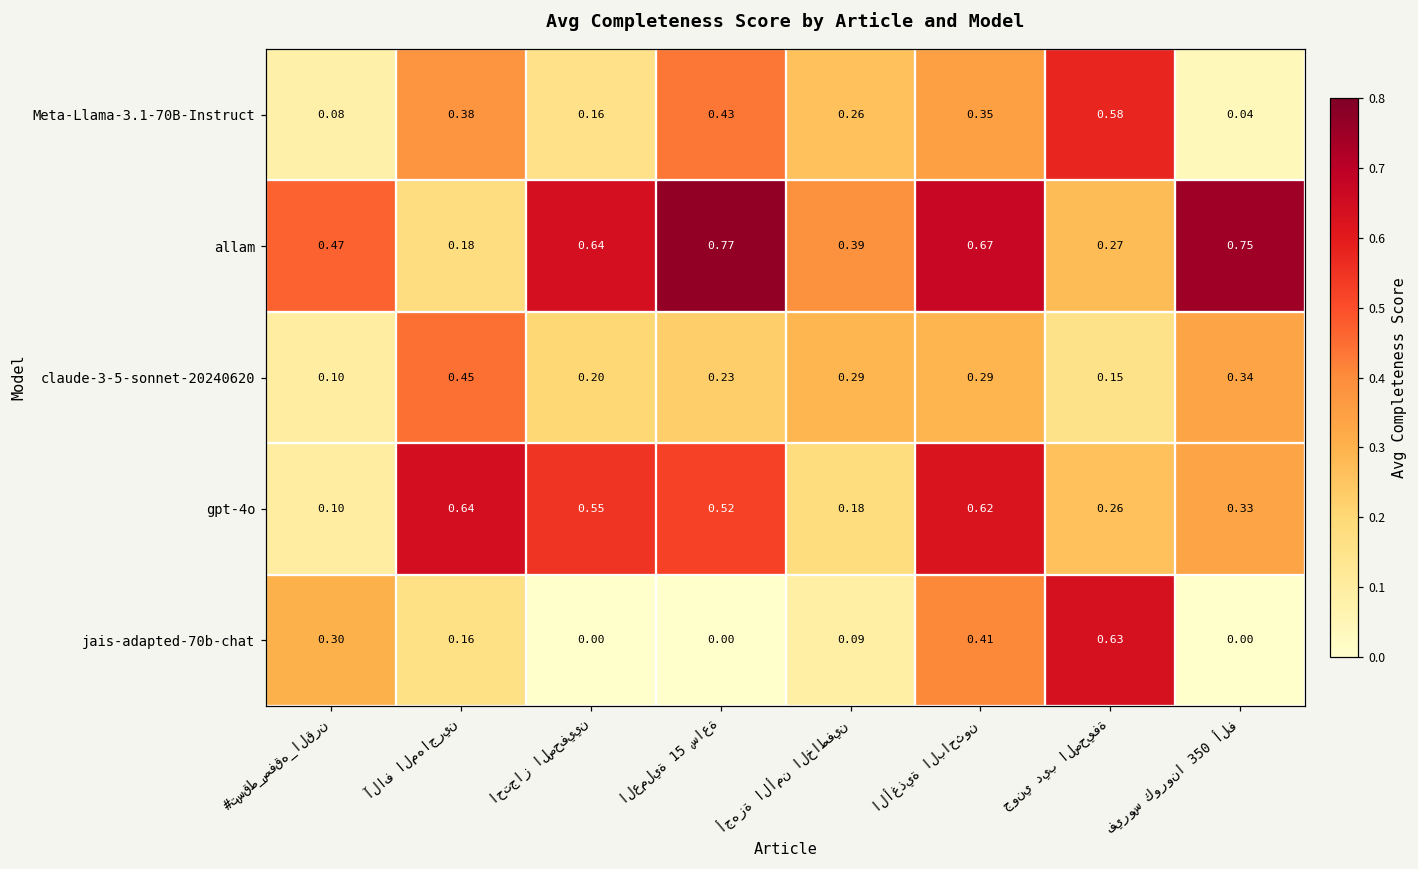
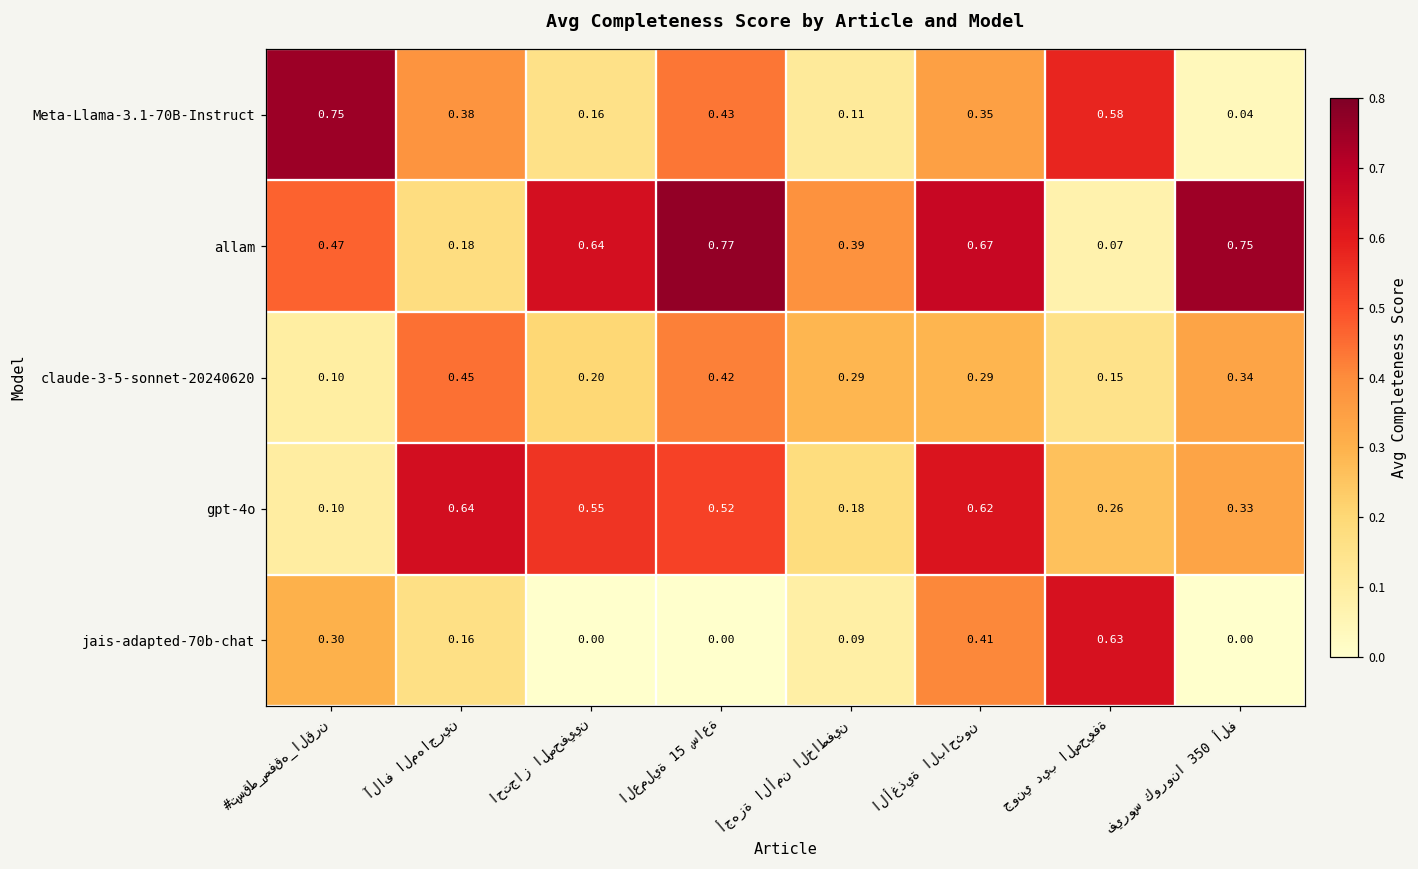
Meta-Llama-3.1-70B-Instruct, #تسقط_صفقه_القرن: 0.08 -> 0.75
Meta-Llama-3.1-70B-Instruct, أجهزة الأمن الخاطفين: 0.26 -> 0.11
allam, جوني ديب الصحيفة: 0.27 -> 0.07
claude-3-5-sonnet-20240620, العملية 15 ساعة: 0.23 -> 0.42
